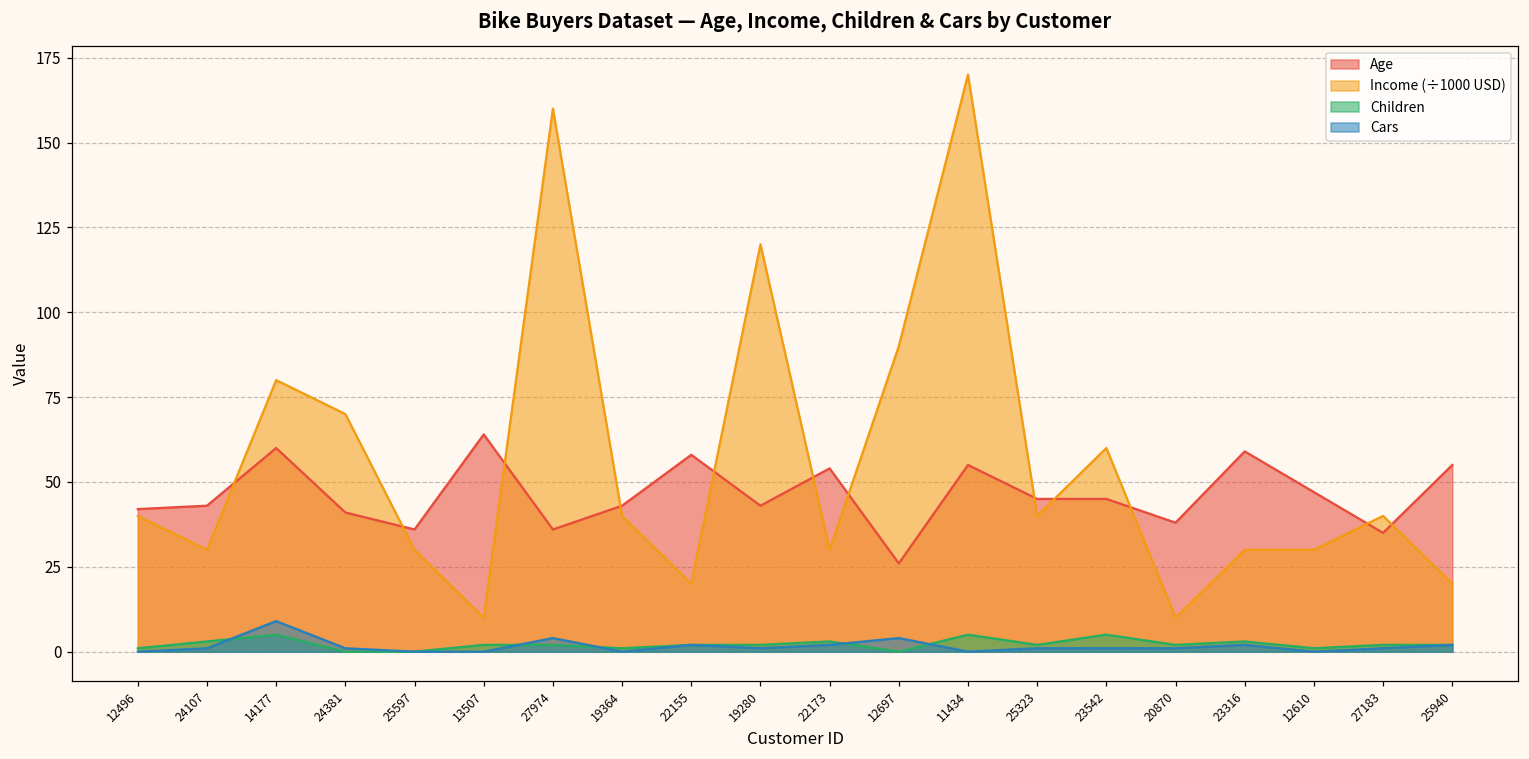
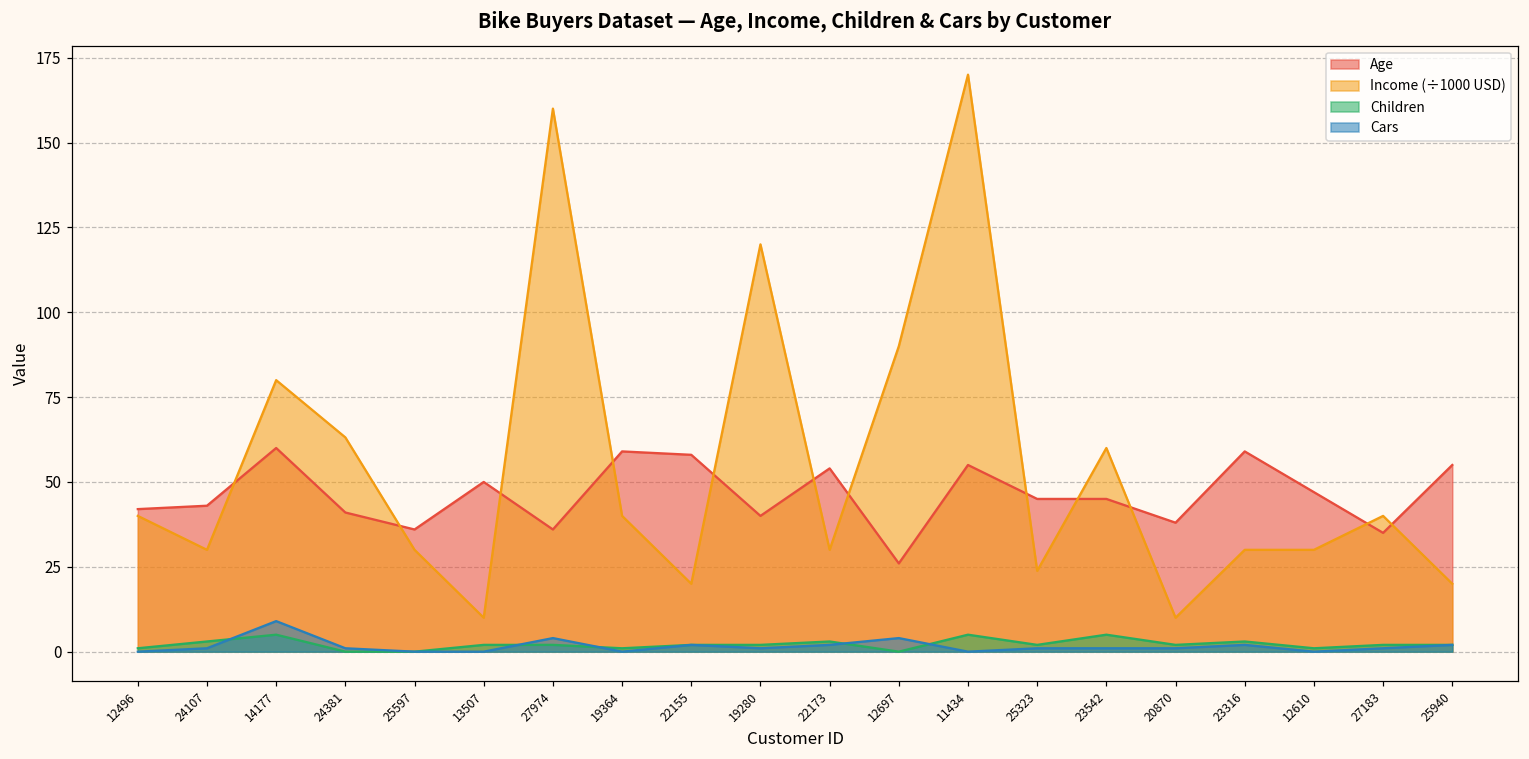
Income (÷1000 USD), 24381: 70 -> 63
Age, 13507: 64 -> 50
Age, 19364: 43 -> 59
Age, 19280: 43 -> 40
Income (÷1000 USD), 25323: 40 -> 24
